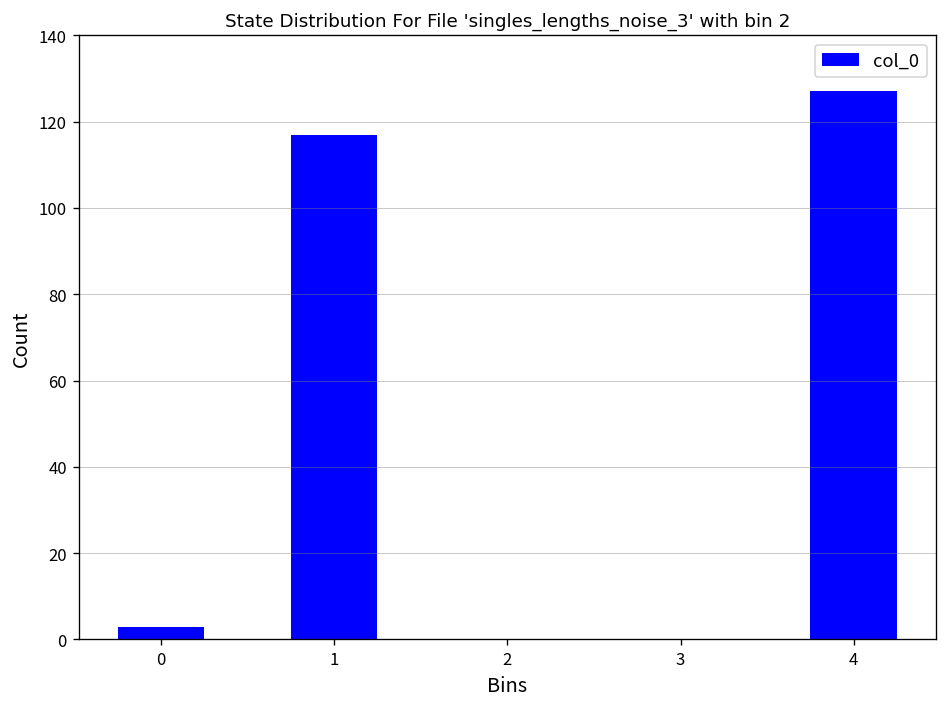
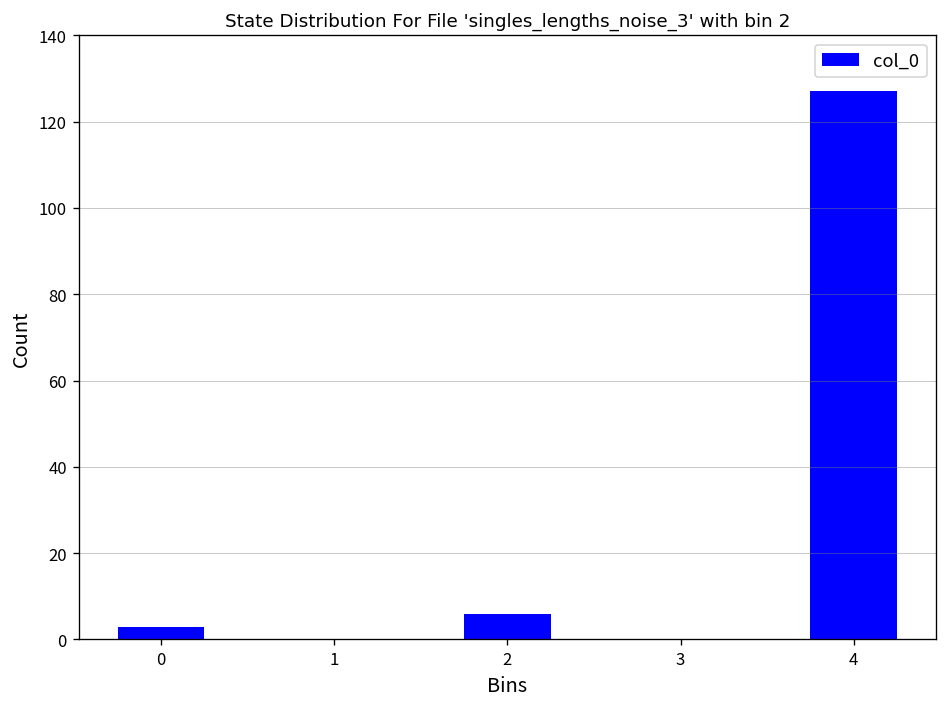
1: 117 -> 0
2: 0 -> 6
